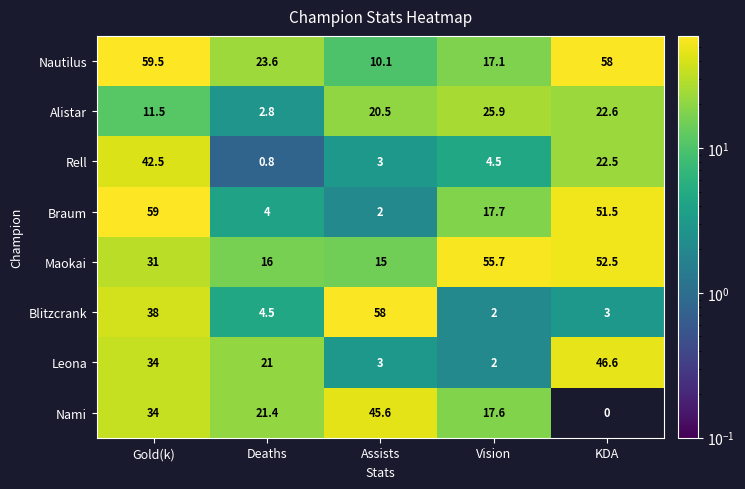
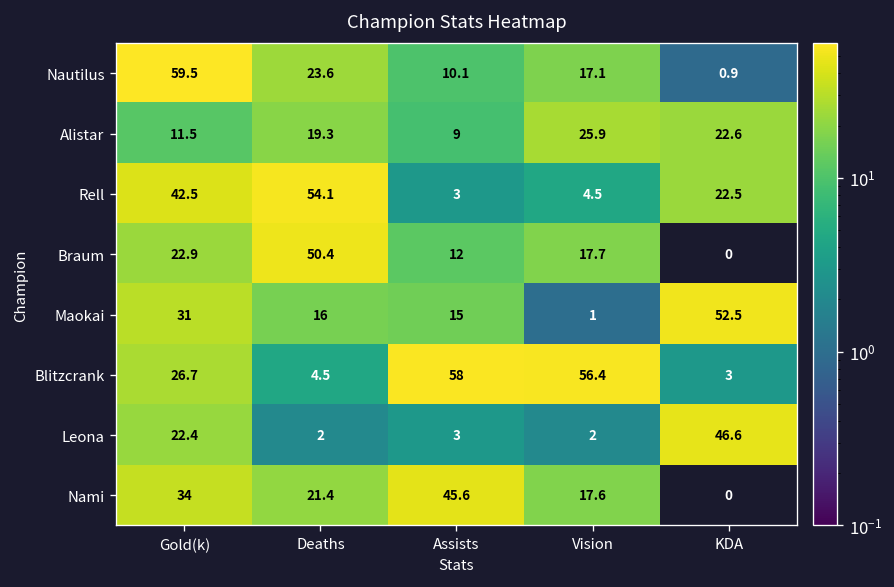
Nautilus, KDA: 58 -> 0.9
Alistar, Deaths: 2.8 -> 19.3
Alistar, Assists: 20.5 -> 9
Rell, Deaths: 0.8 -> 54.1
Braum, Gold(k): 59 -> 22.9
Braum, Deaths: 4 -> 50.4
Braum, Assists: 2 -> 12
Braum, KDA: 51.5 -> 0
Maokai, Vision: 55.7 -> 1
Blitzcrank, Gold(k): 38 -> 26.7
Blitzcrank, Vision: 2 -> 56.4
Leona, Gold(k): 34 -> 22.4
Leona, Deaths: 21 -> 2
